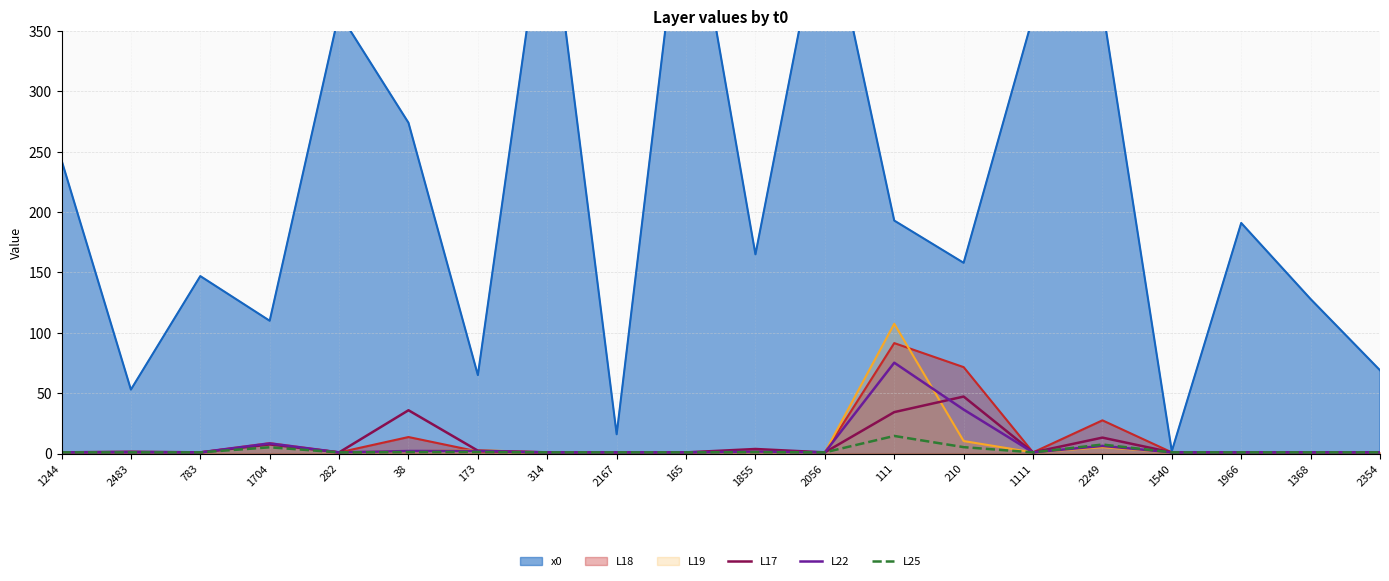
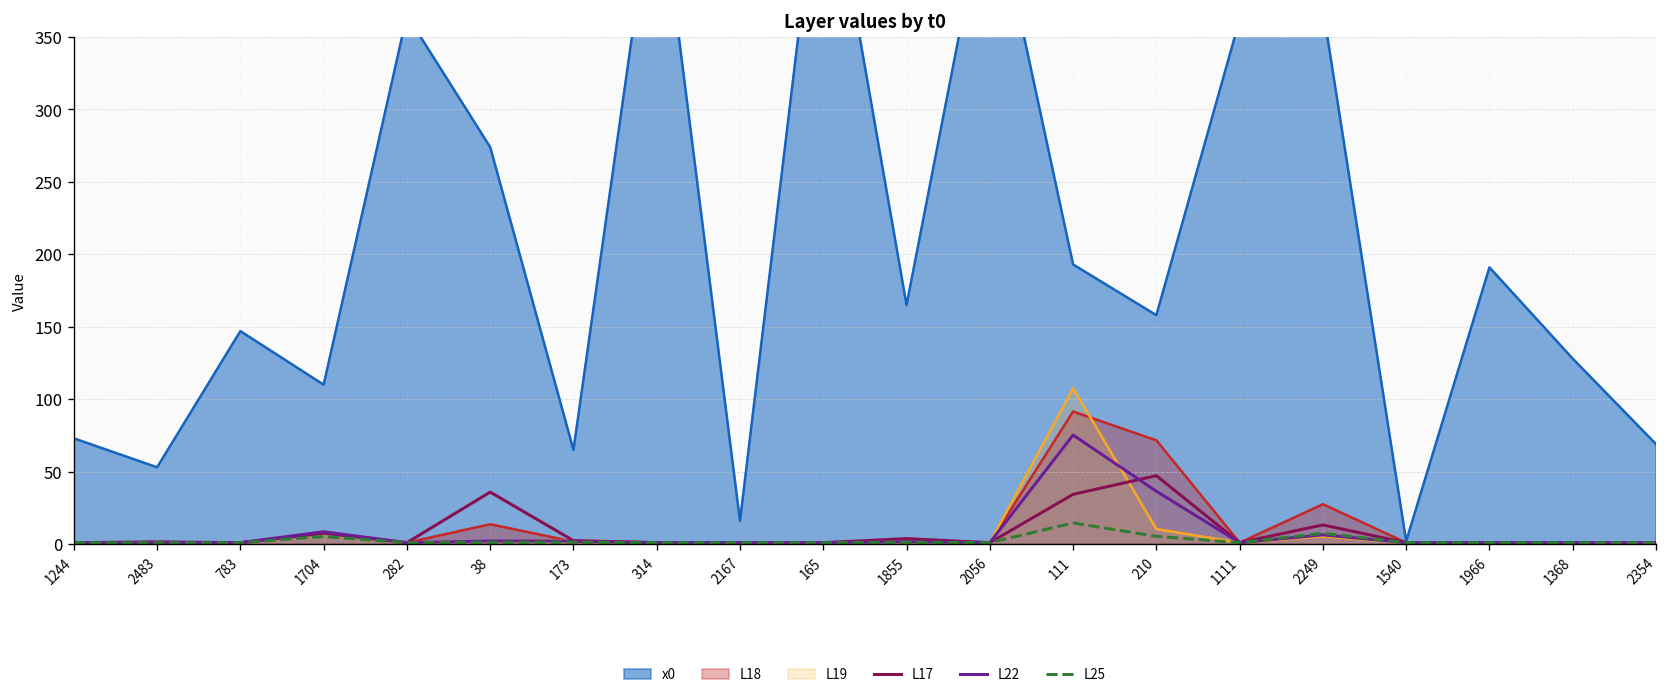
x0, 1244: 243 -> 73
